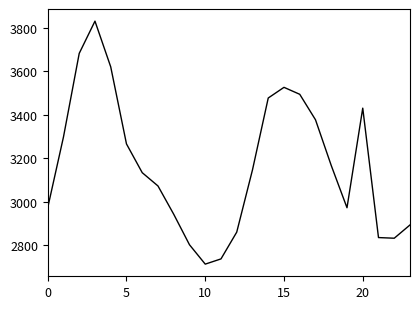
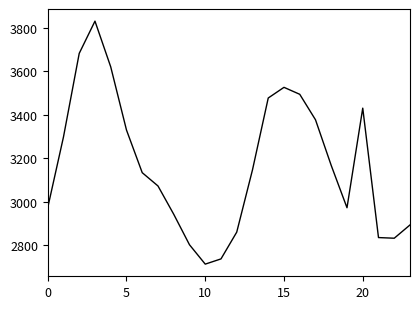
5: 3270 -> 3330
